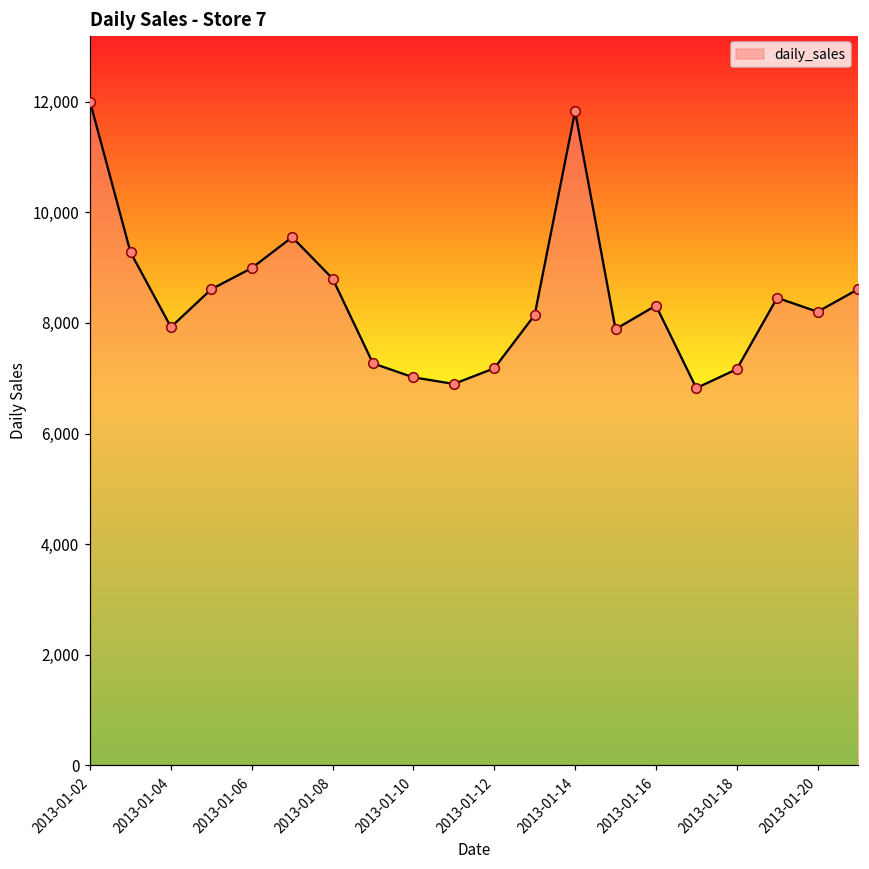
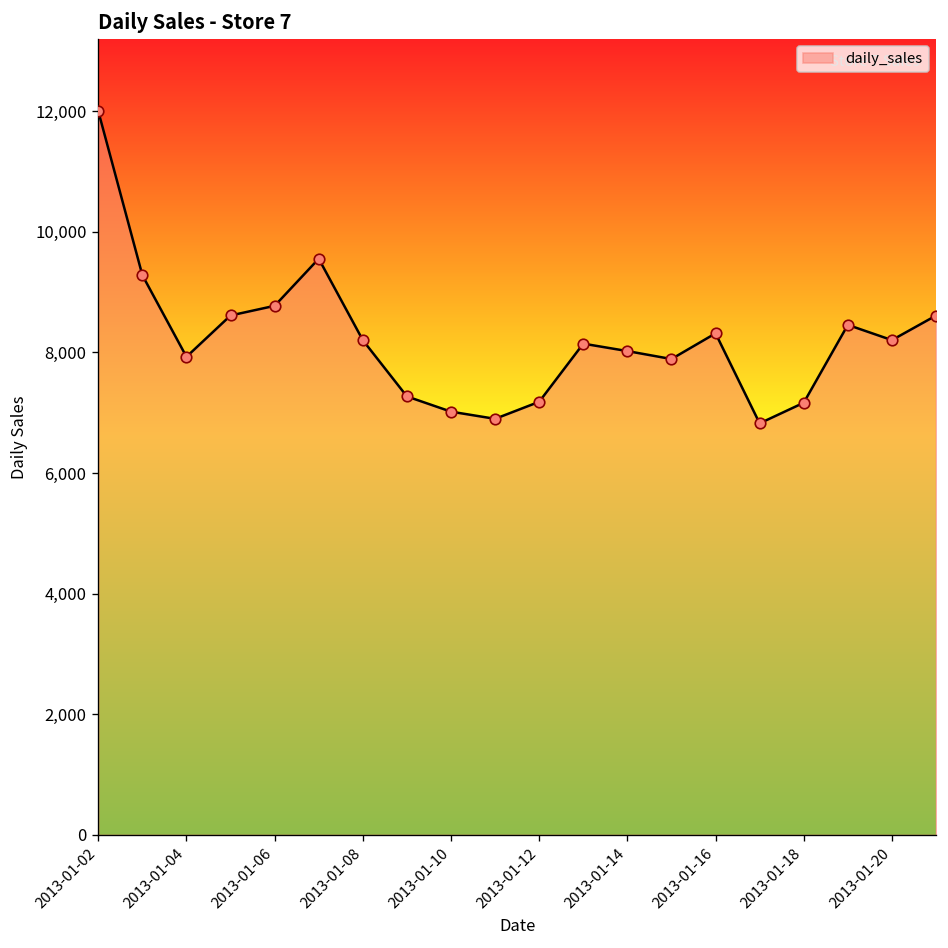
2013-01-06: 9,000 -> 8,800
2013-01-08: 8,800 -> 8,200
2013-01-14: 11,800 -> 8,000
